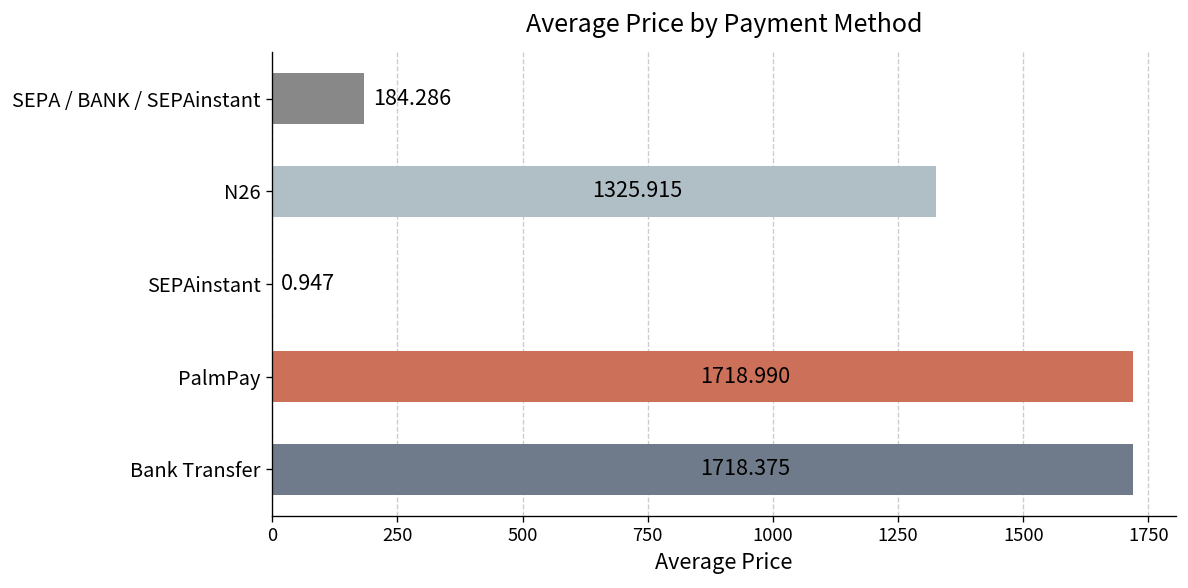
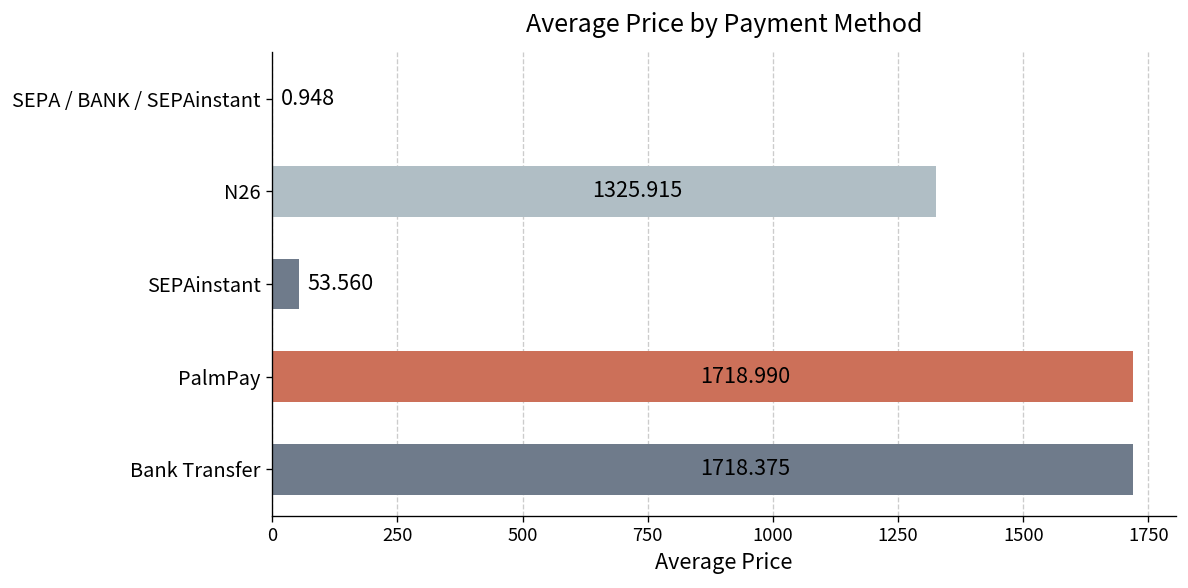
SEPA / BANK / SEPAinstant: 184.286 -> 0.948
SEPAinstant: 0.947 -> 53.560
